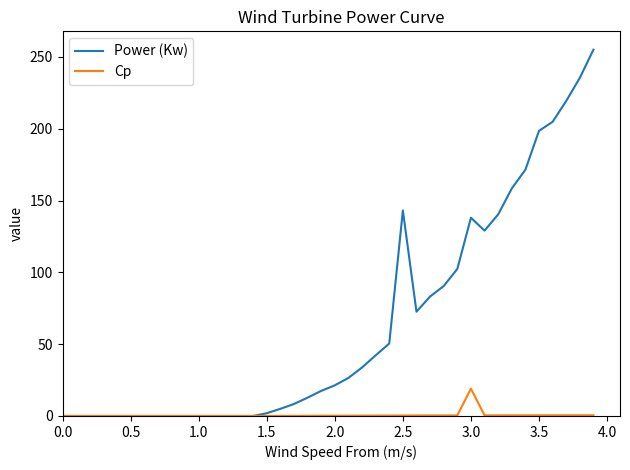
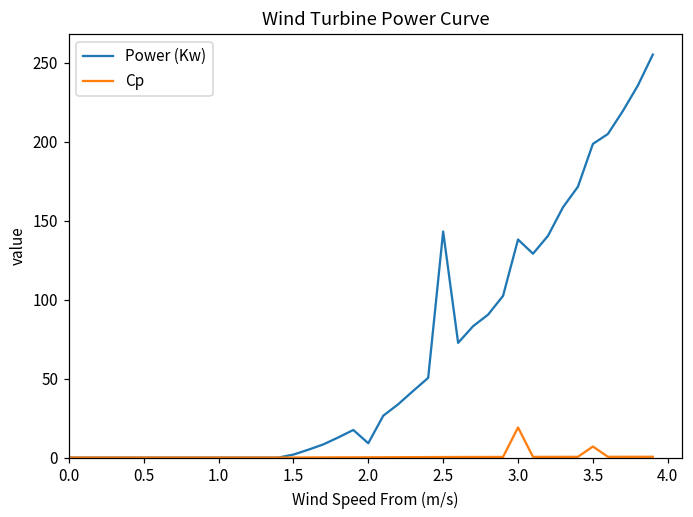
Power (Kw), 2.0: 21 -> 9
Cp, 3.5: 0 -> 7
